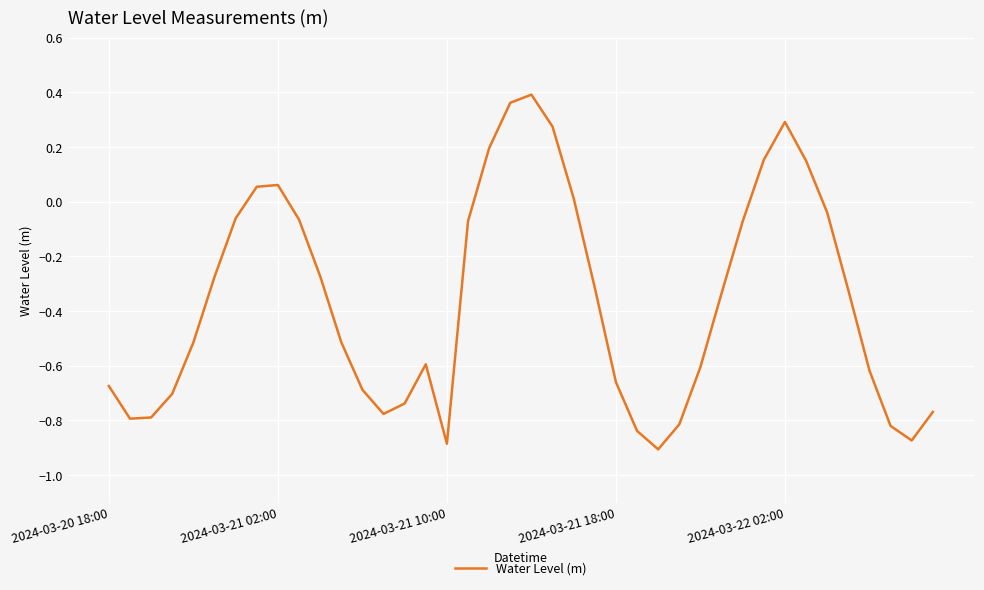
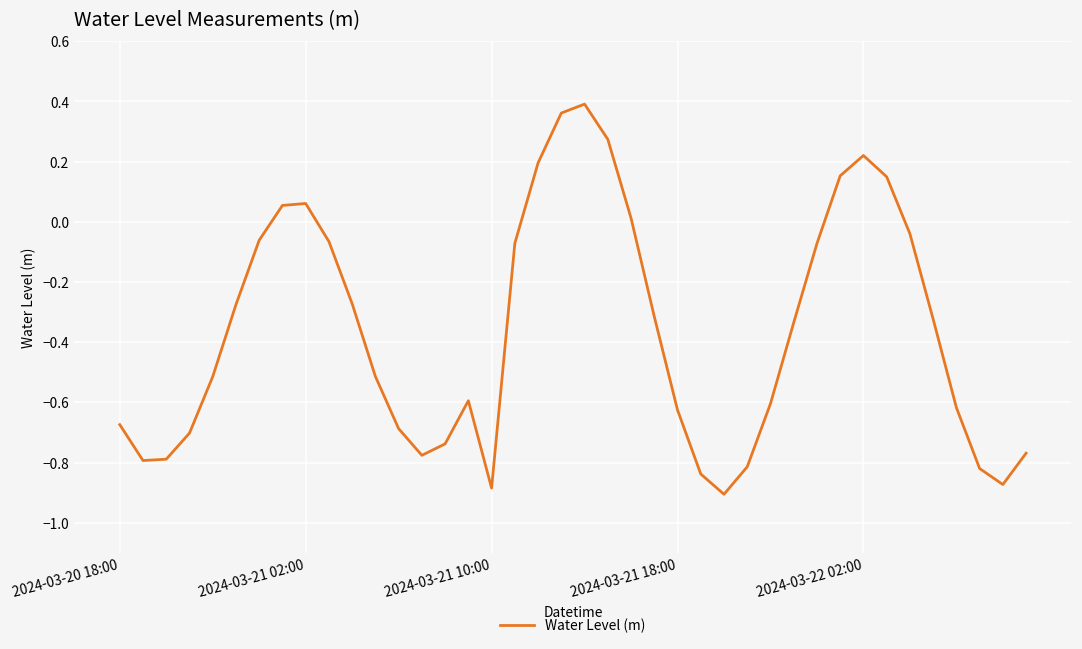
2024-03-21 18:00: -0.66 -> -0.63
2024-03-22 02:00: 0.29 -> 0.22
